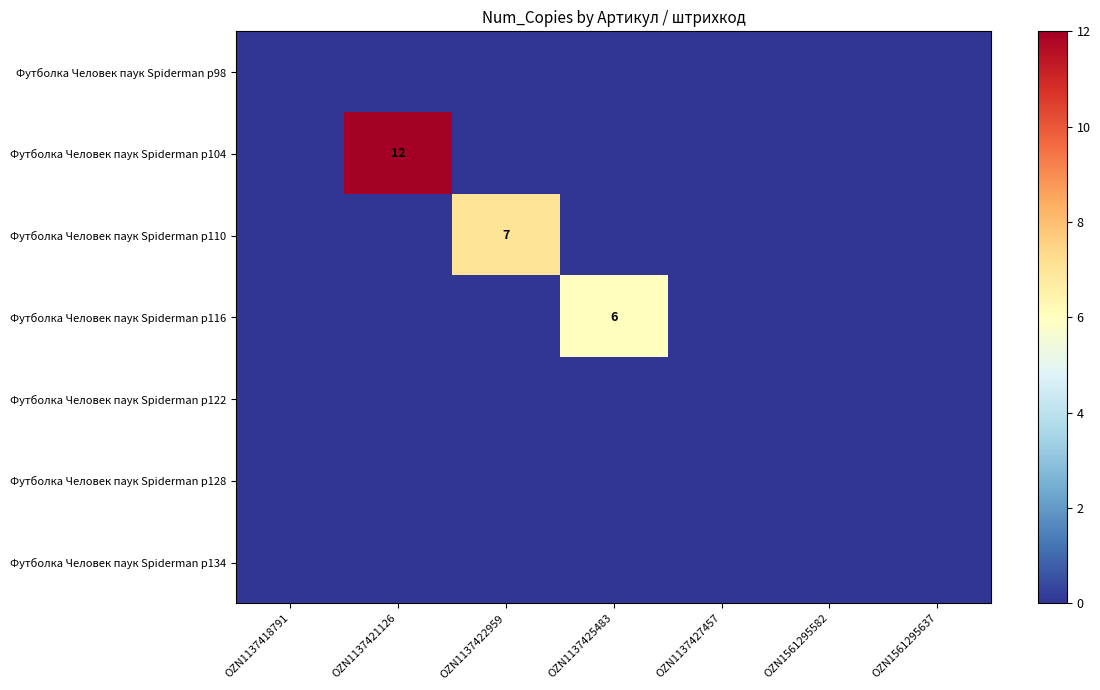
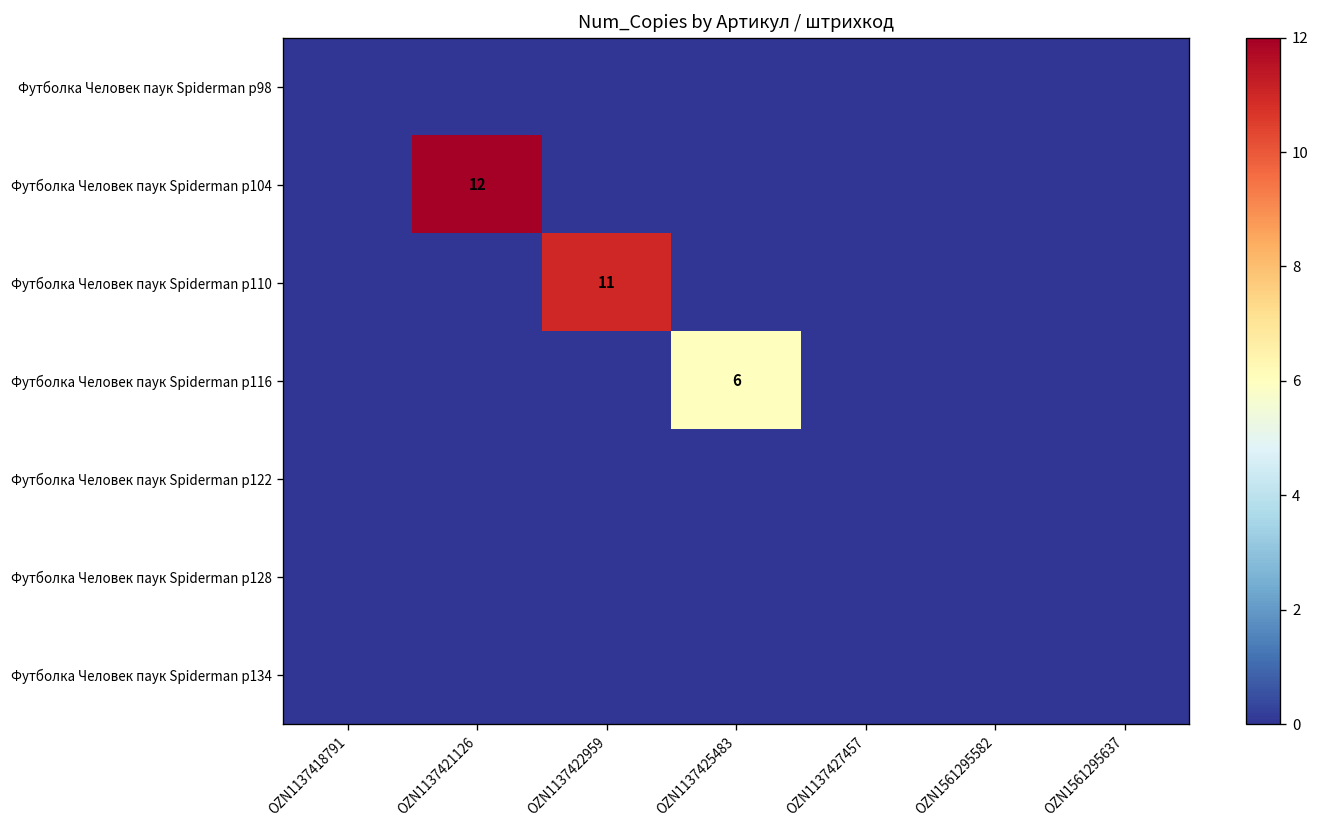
Футболка Человек паук Spiderman р110, OZN1137422959: 7 -> 11
